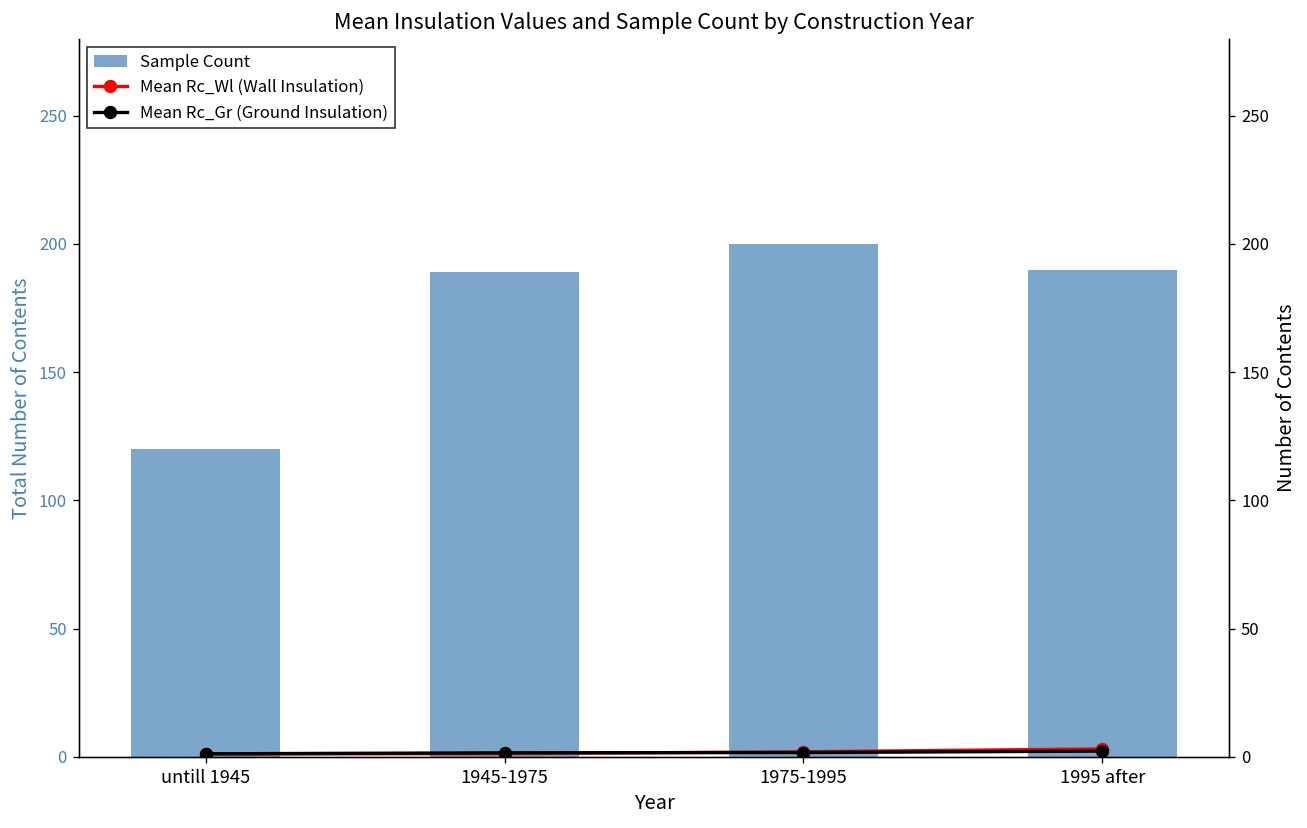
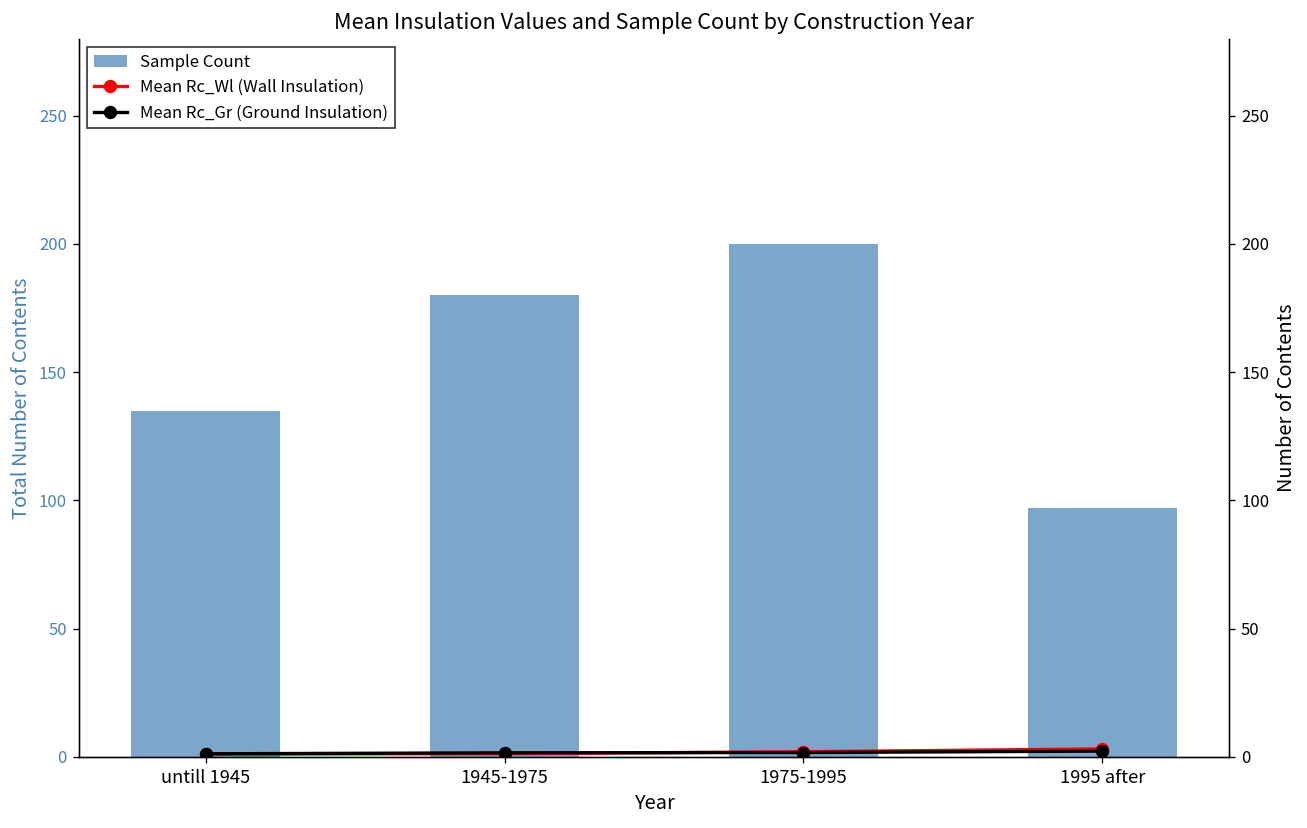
Sample Count, untill 1945: 120 -> 135
Sample Count, 1945-1975: 189 -> 180
Sample Count, 1995 after: 190 -> 97
